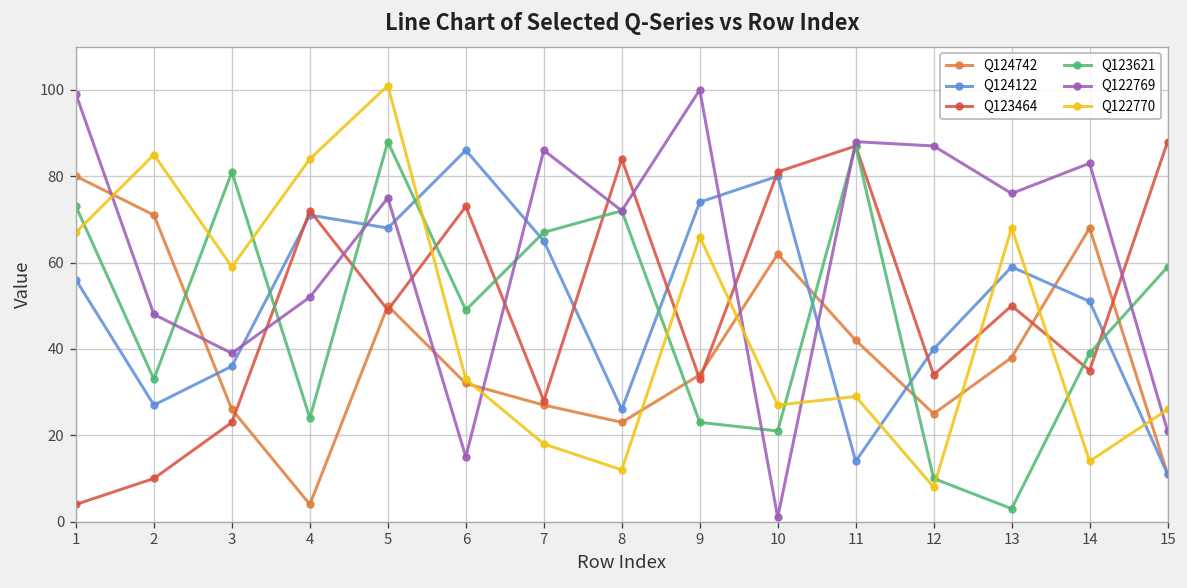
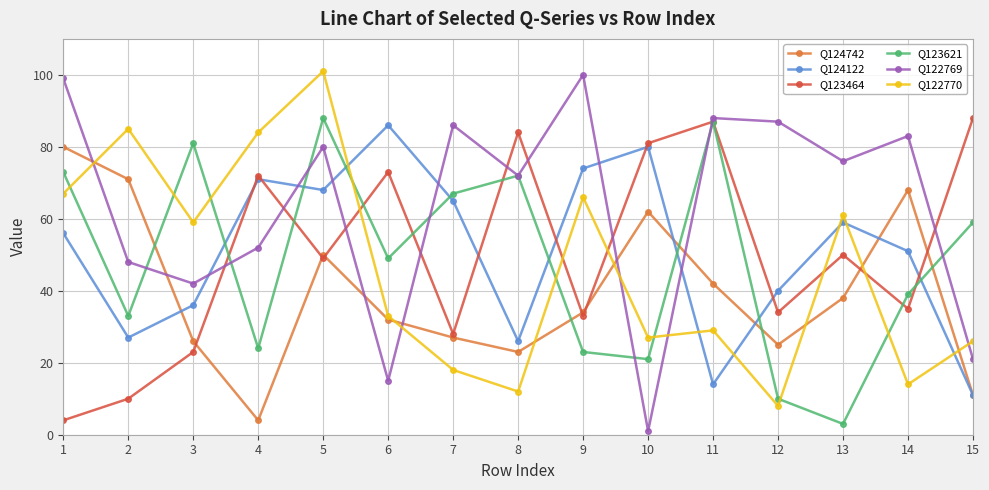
Q122769, 3: 39 -> 42
Q122769, 5: 75 -> 80
Q122770, 13: 68 -> 61
